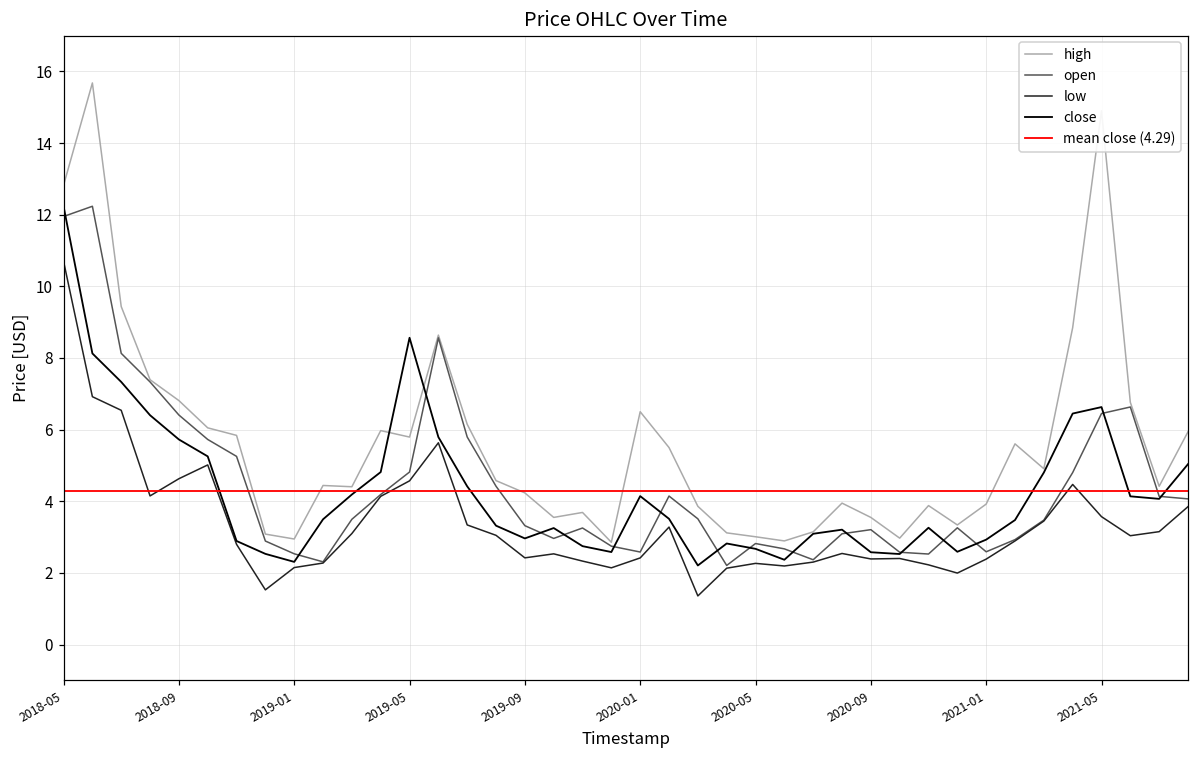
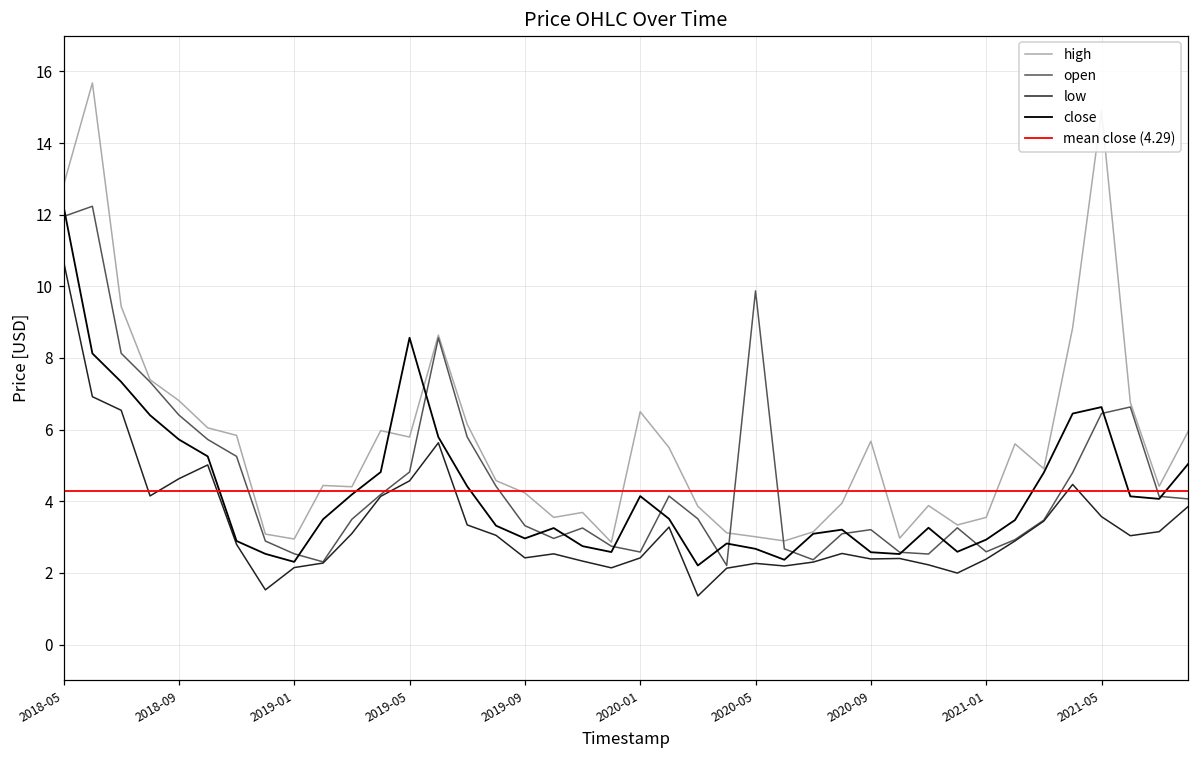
open, 2020-05: 2.8 -> 9.9
high, 2020-09: 3.5 -> 5.7
high, 2021-01: 3.9 -> 3.6
